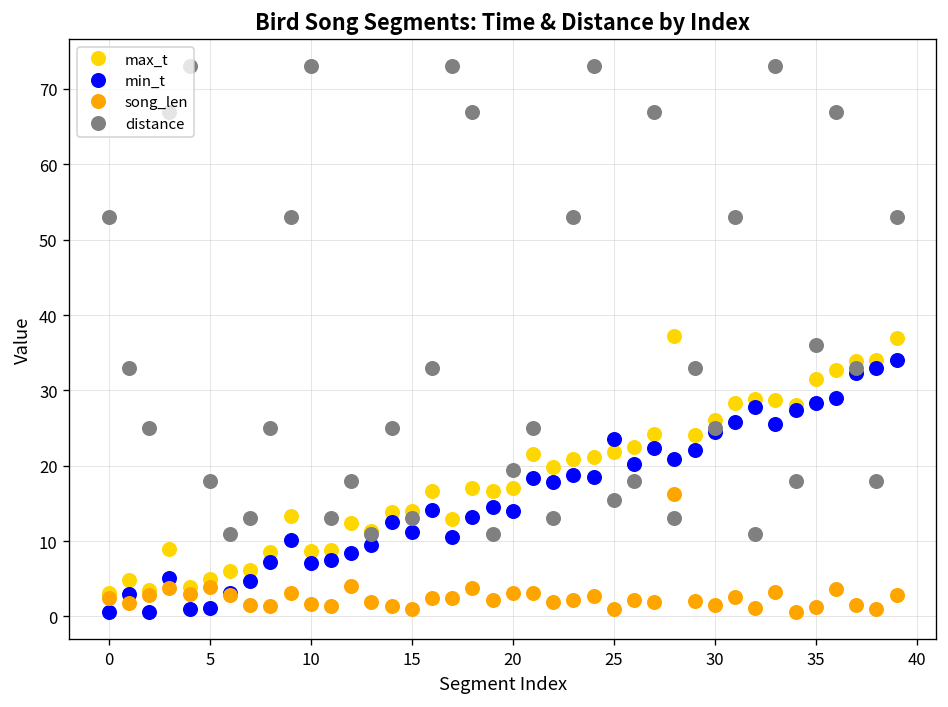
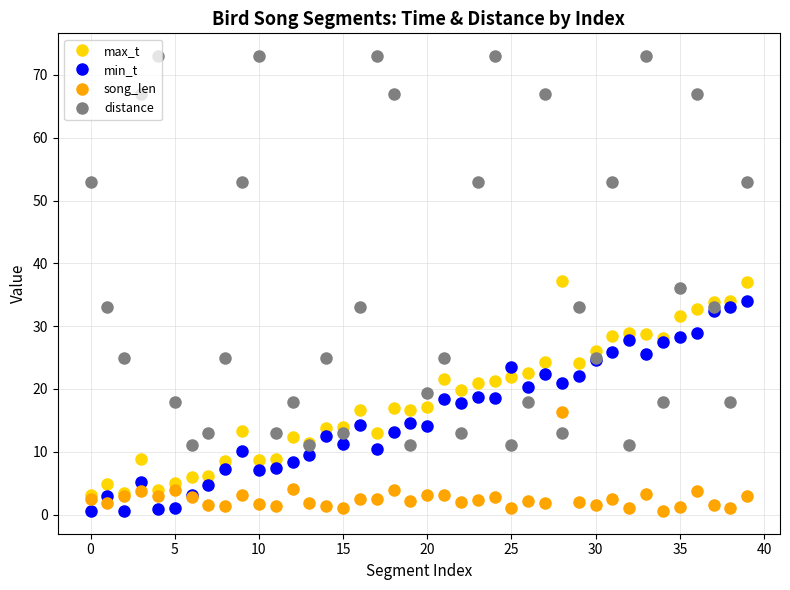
distance, 25: 15 -> 11
